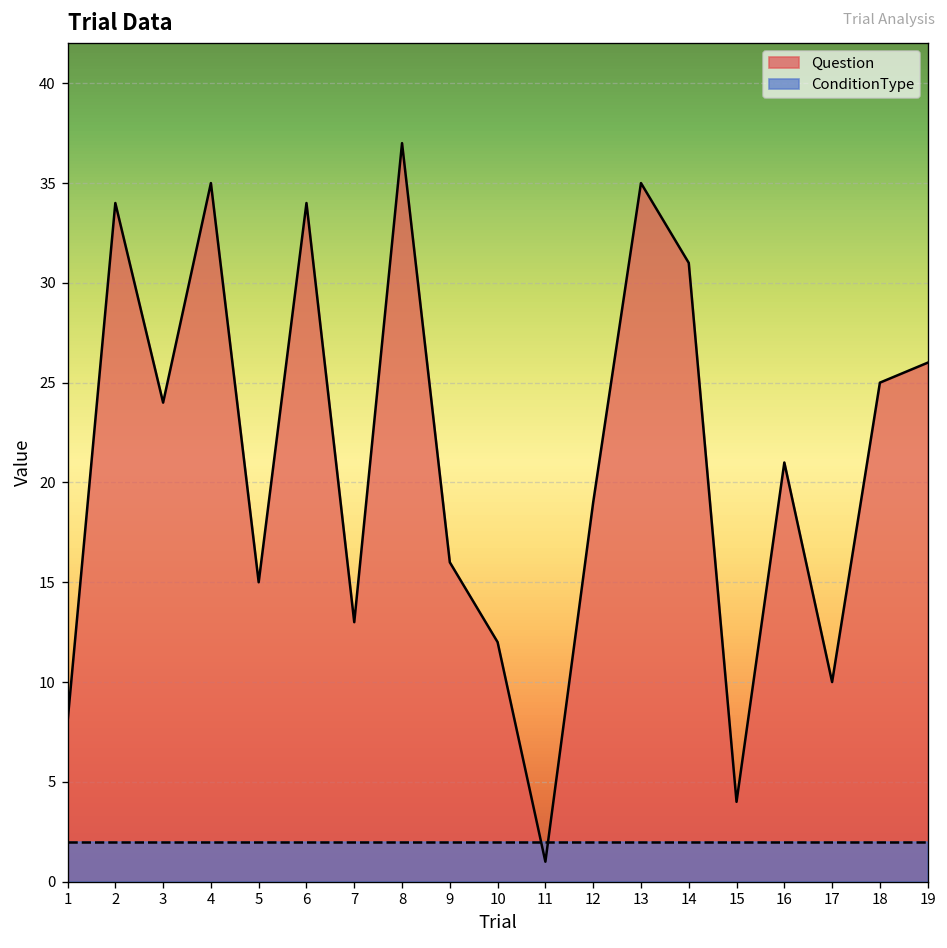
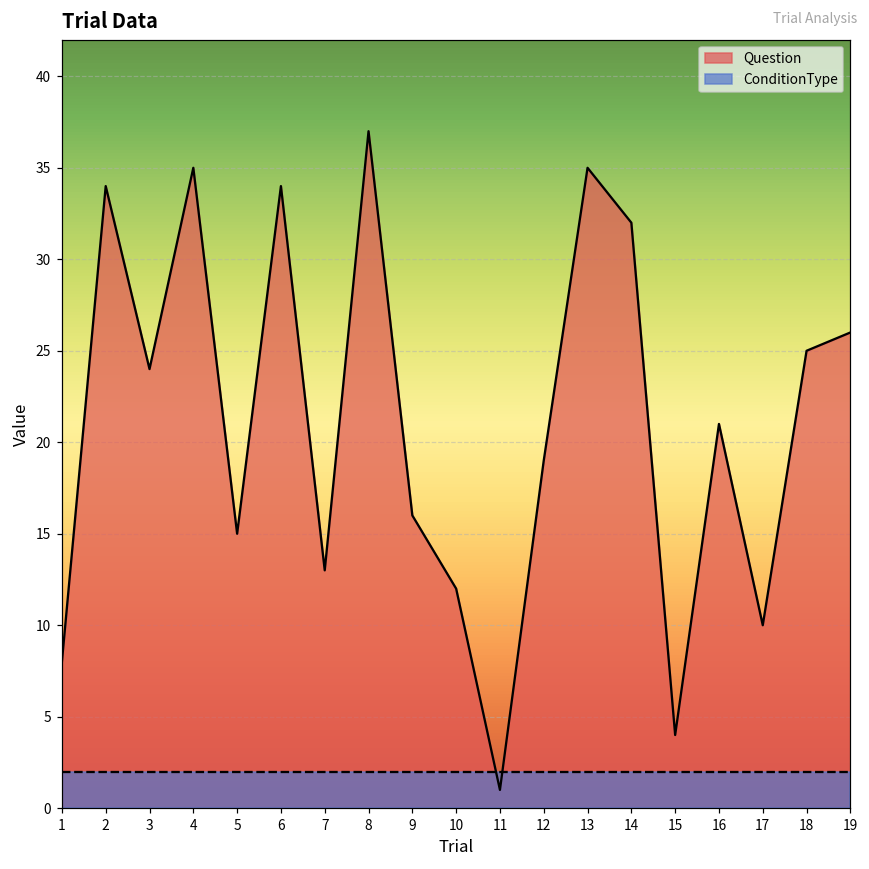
Question, 14: 31 -> 32
